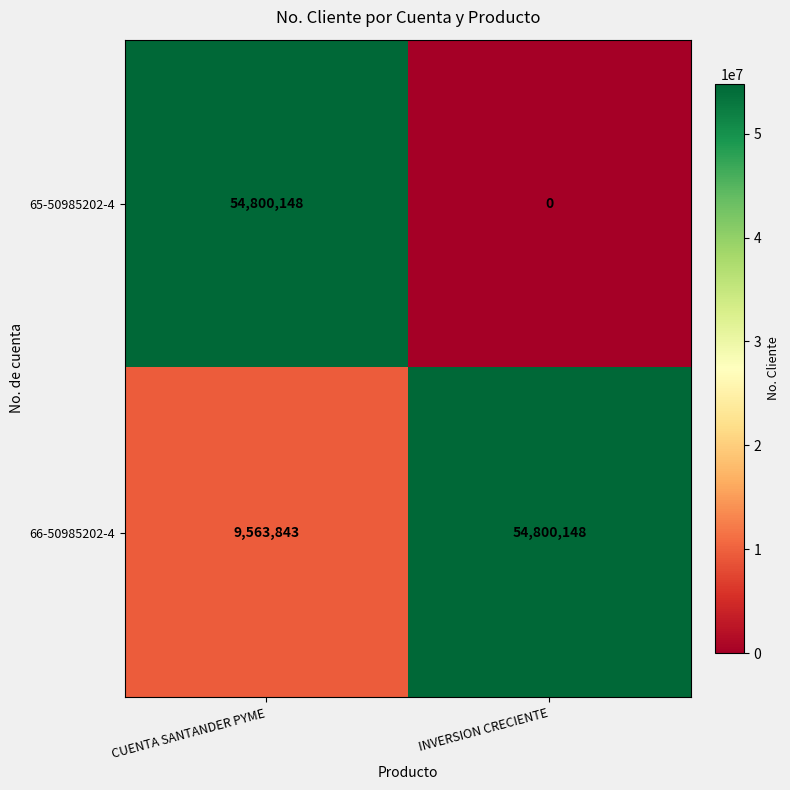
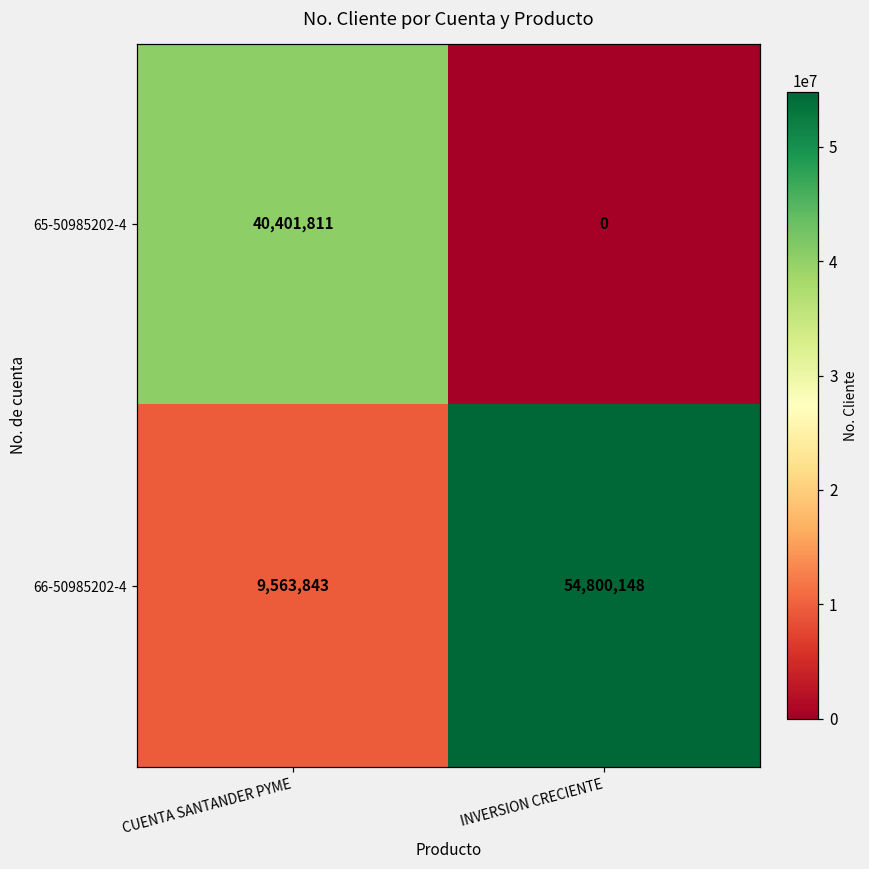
65-50985202-4, CUENTA SANTANDER PYME: 54,800,148 -> 40,401,811
